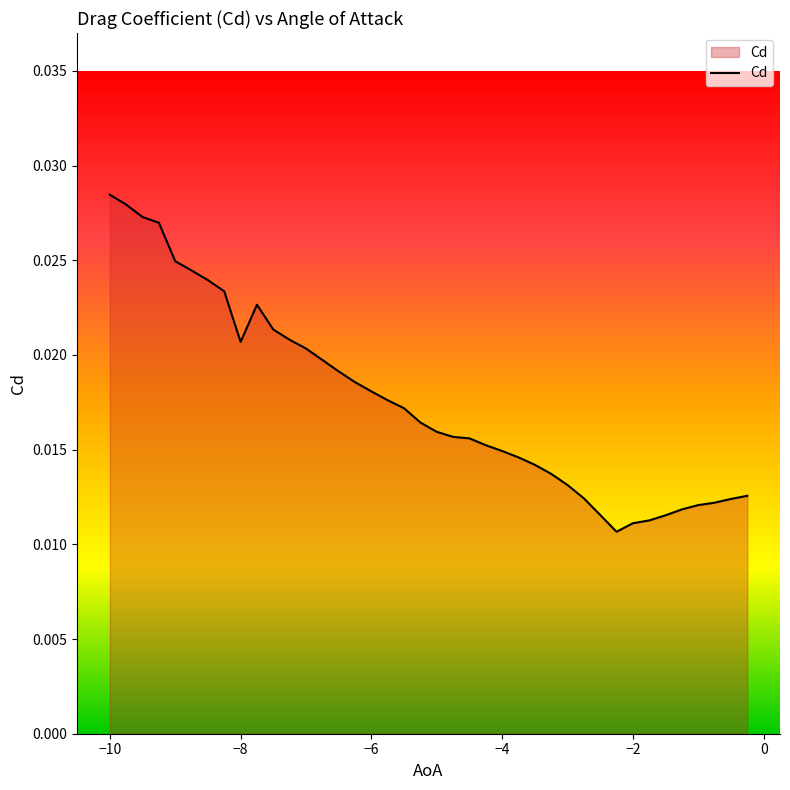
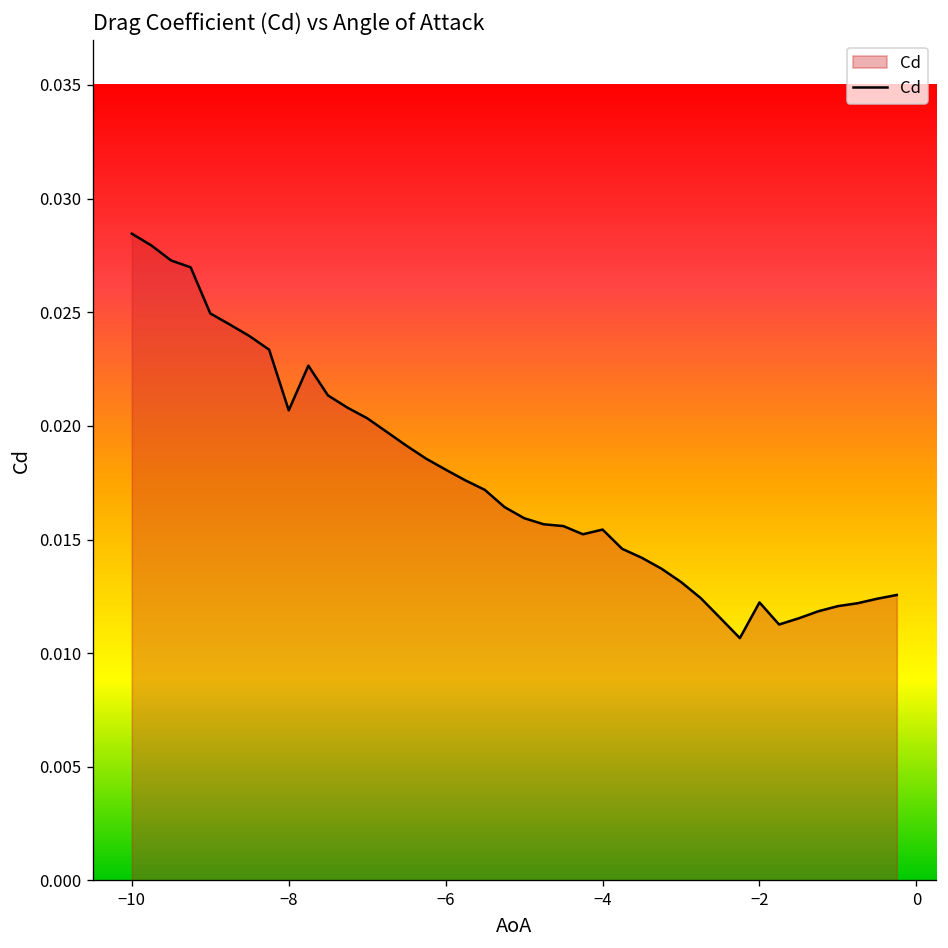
−4: 0.0149 -> 0.0154
−2: 0.0111 -> 0.0122
